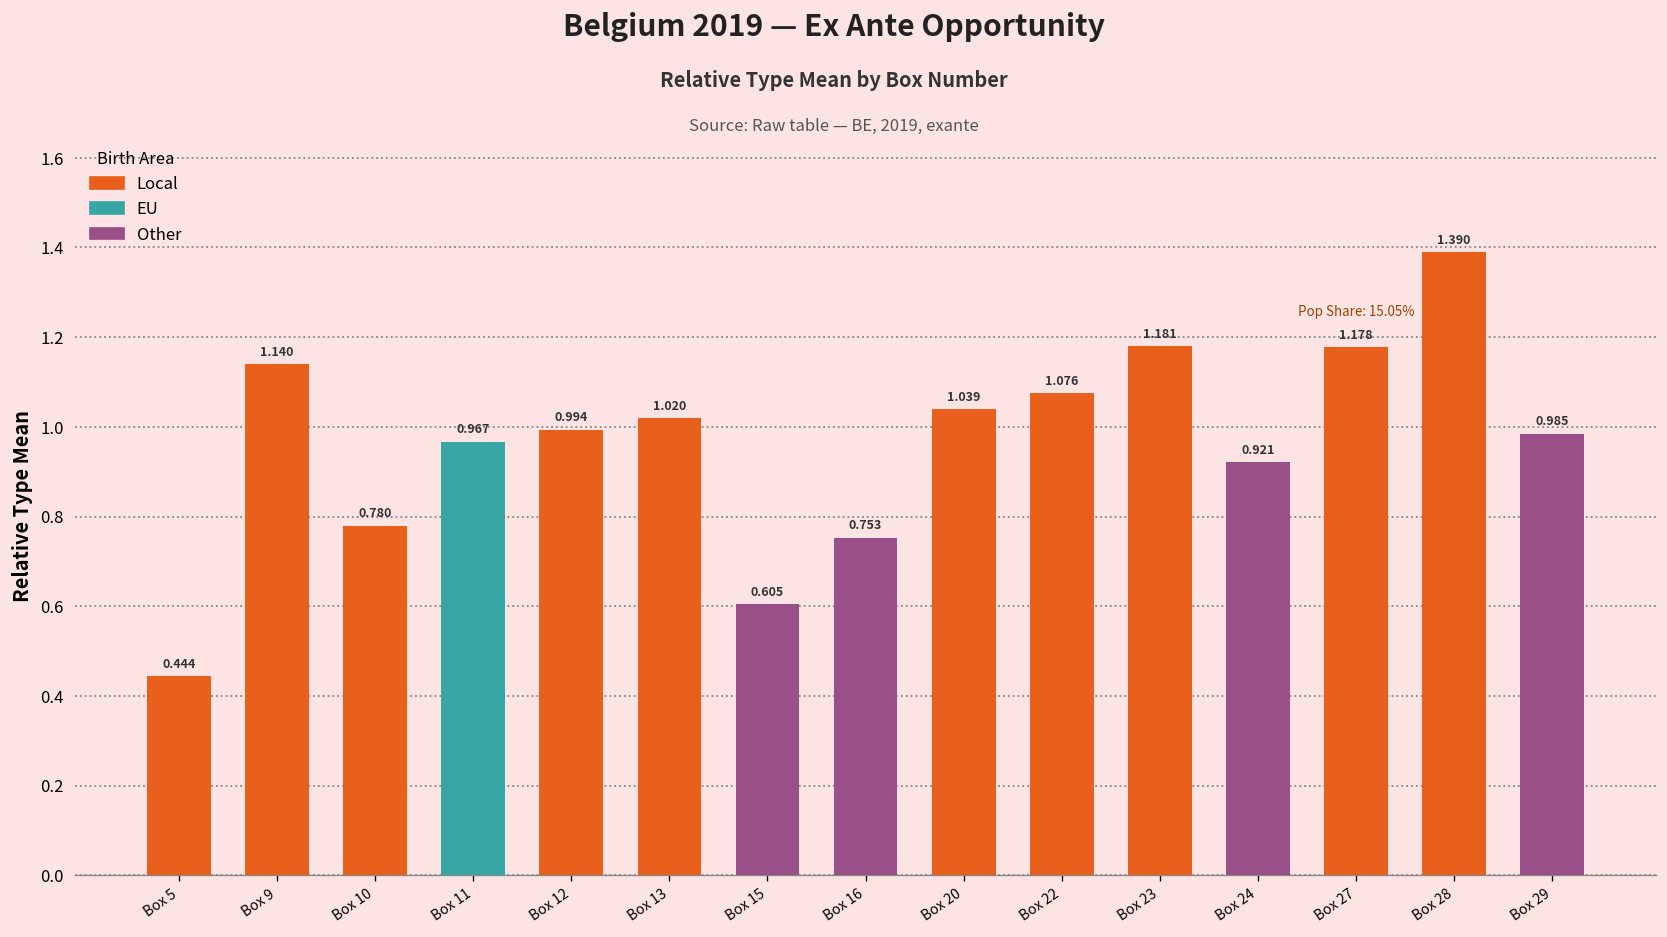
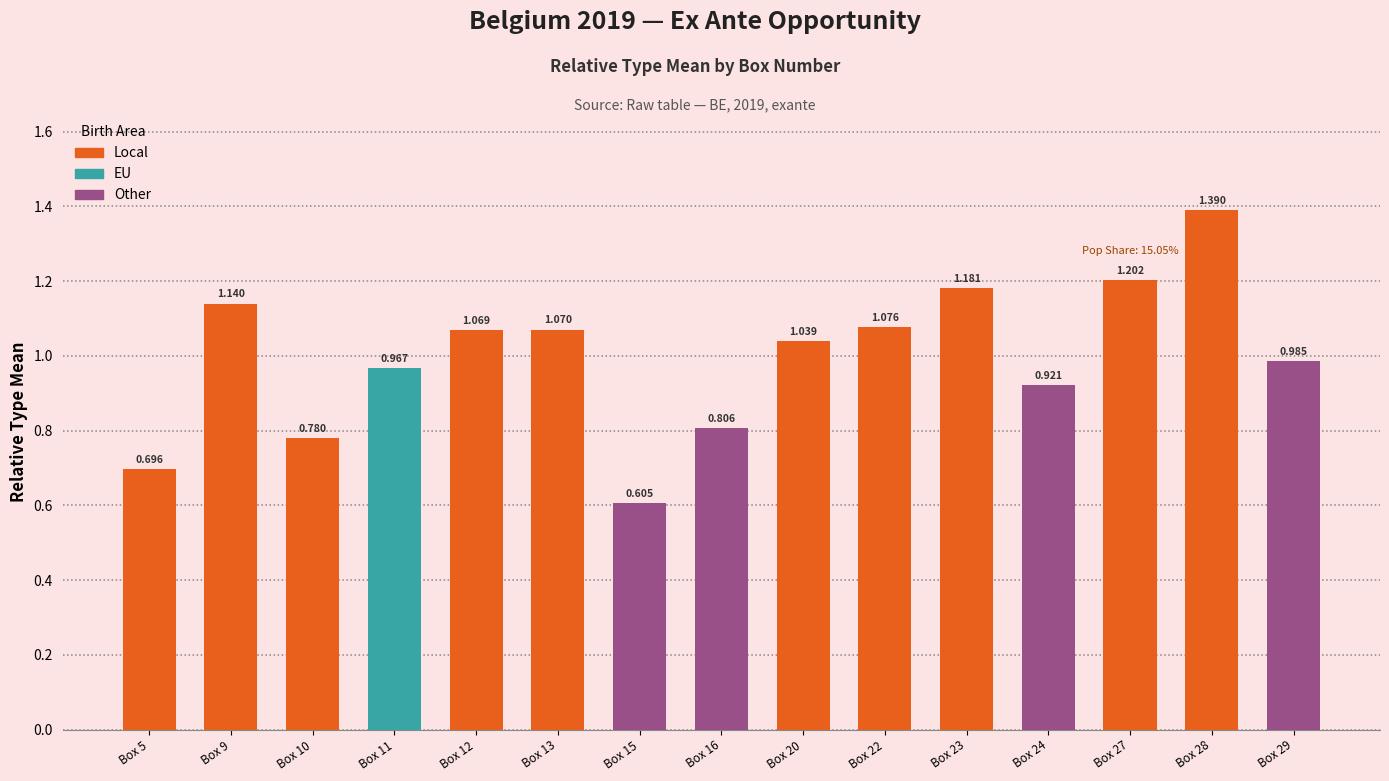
Box 5: 0.444 -> 0.696
Box 12: 0.994 -> 1.069
Box 13: 1.020 -> 1.070
Box 16: 0.753 -> 0.806
Box 27: 1.178 -> 1.202
